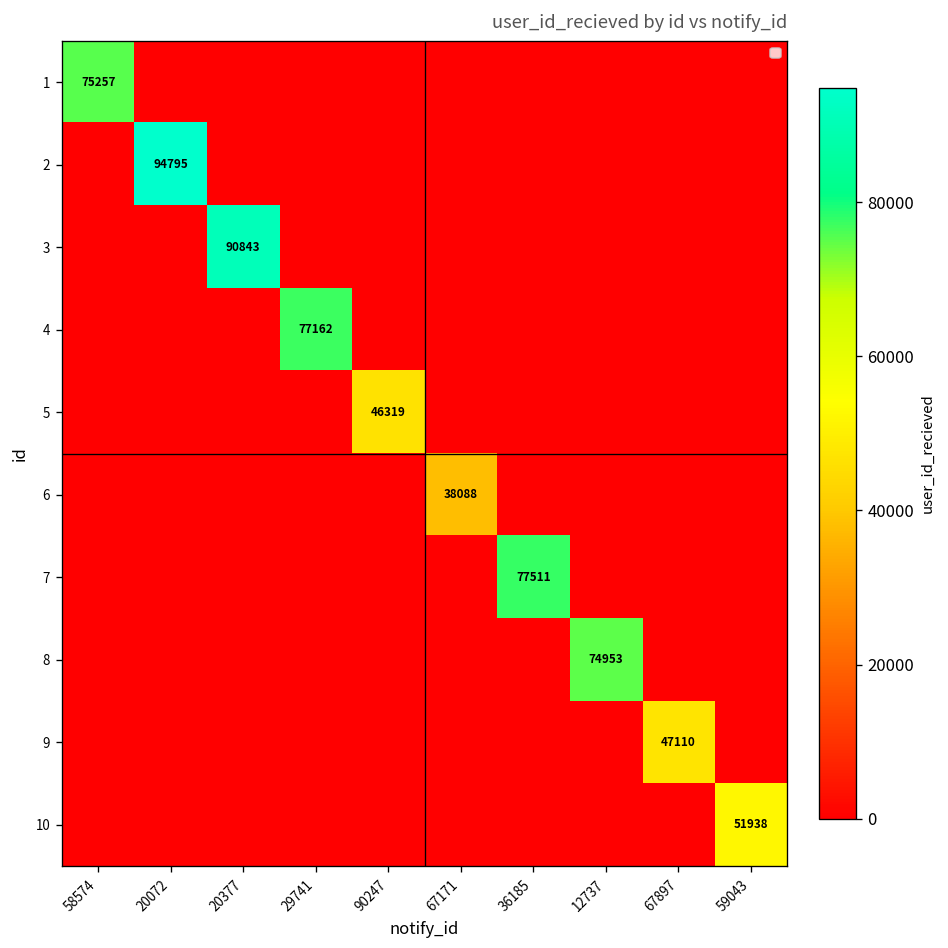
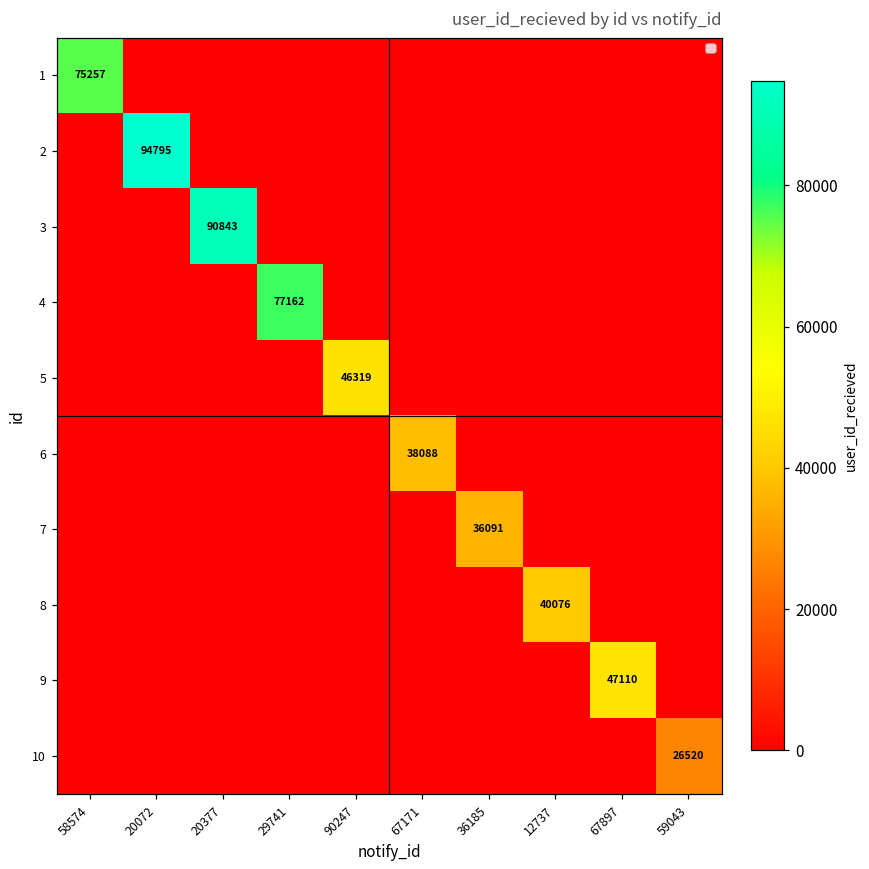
7, 36185: 77511 -> 36091
8, 12737: 74953 -> 40076
10, 59043: 51938 -> 26520
